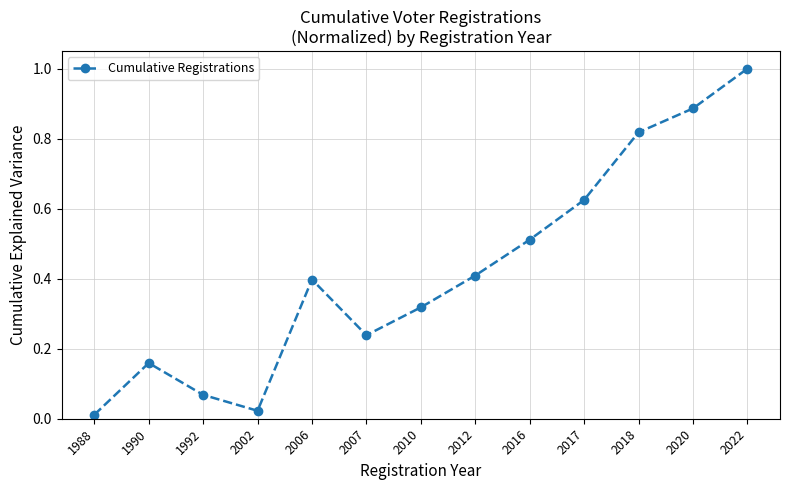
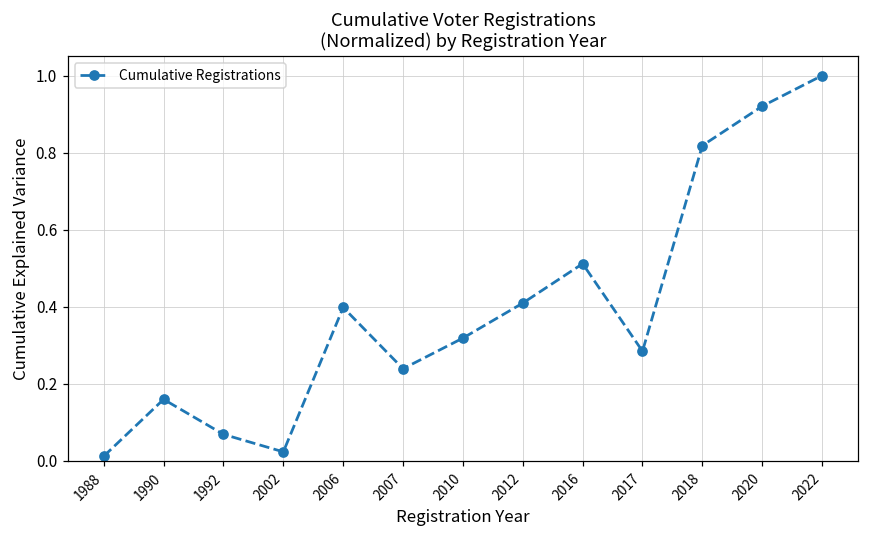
2017: 0.63 -> 0.28
2020: 0.89 -> 0.92
